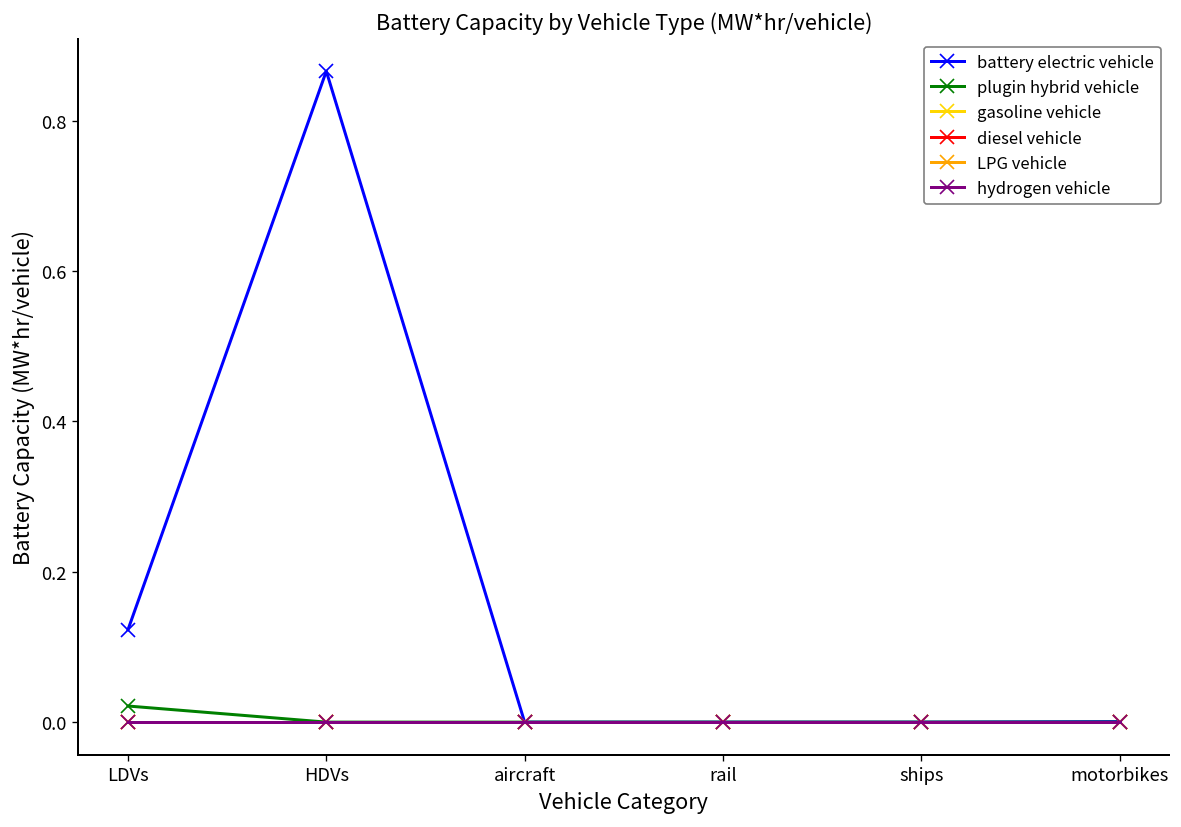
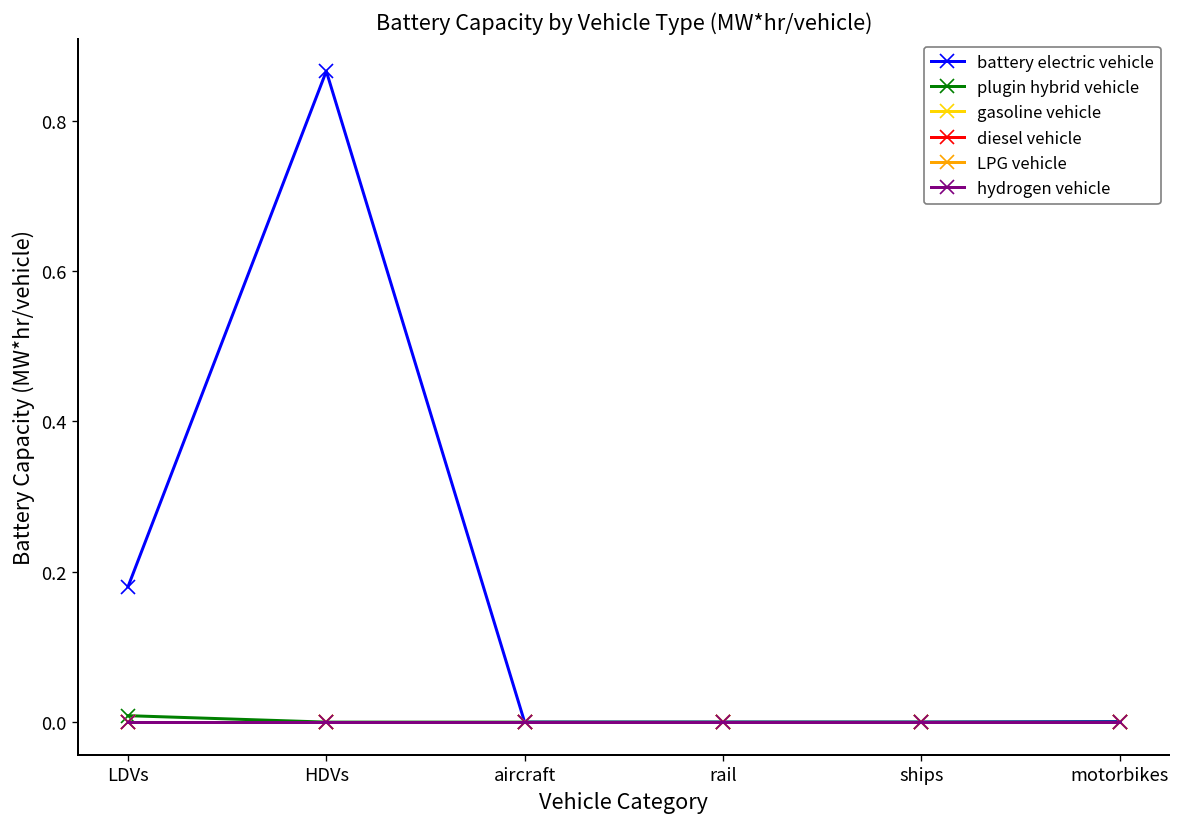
battery electric vehicle, LDVs: 0.12 -> 0.18
plugin hybrid vehicle, LDVs: 0.02 -> 0.01
